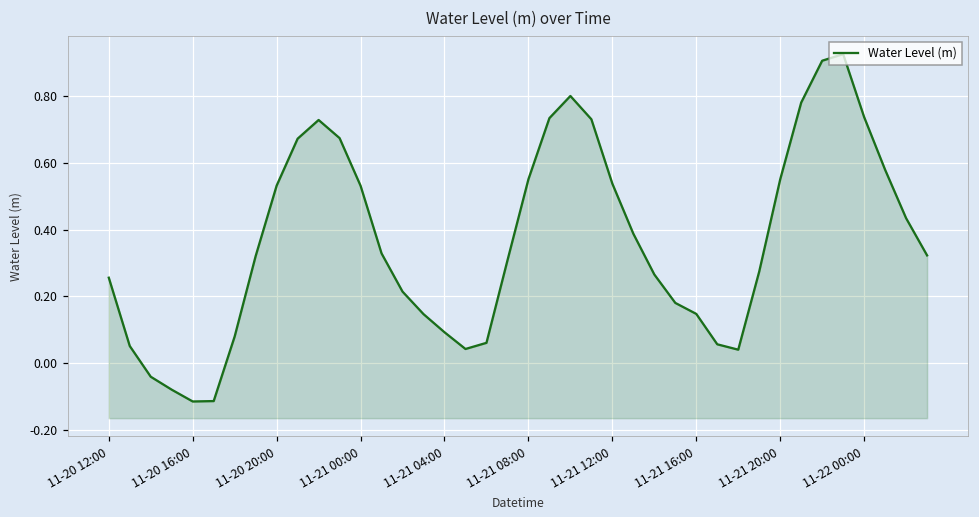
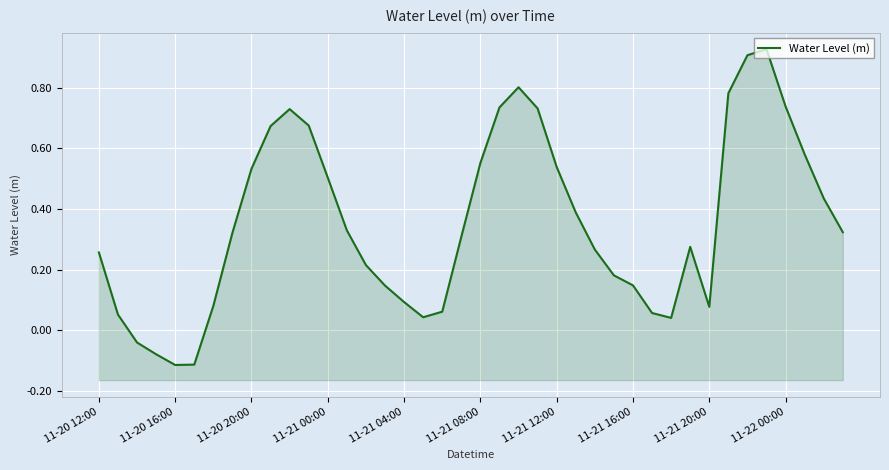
11-21 00:00: 0.53 -> 0.50
11-21 20:00: 0.55 -> 0.08
